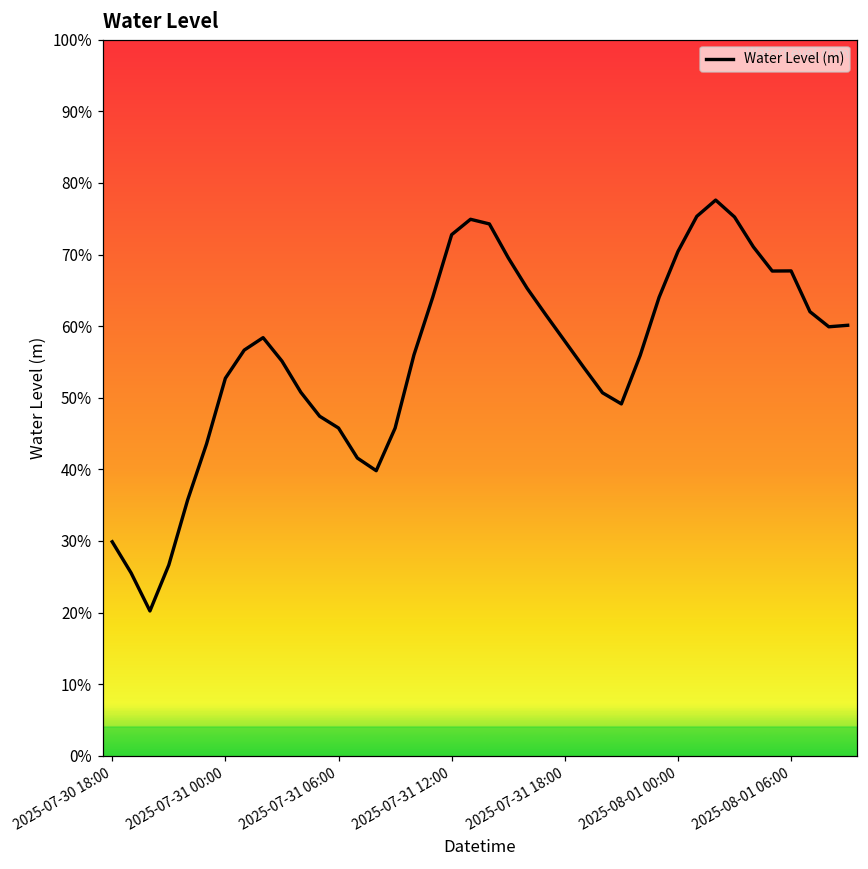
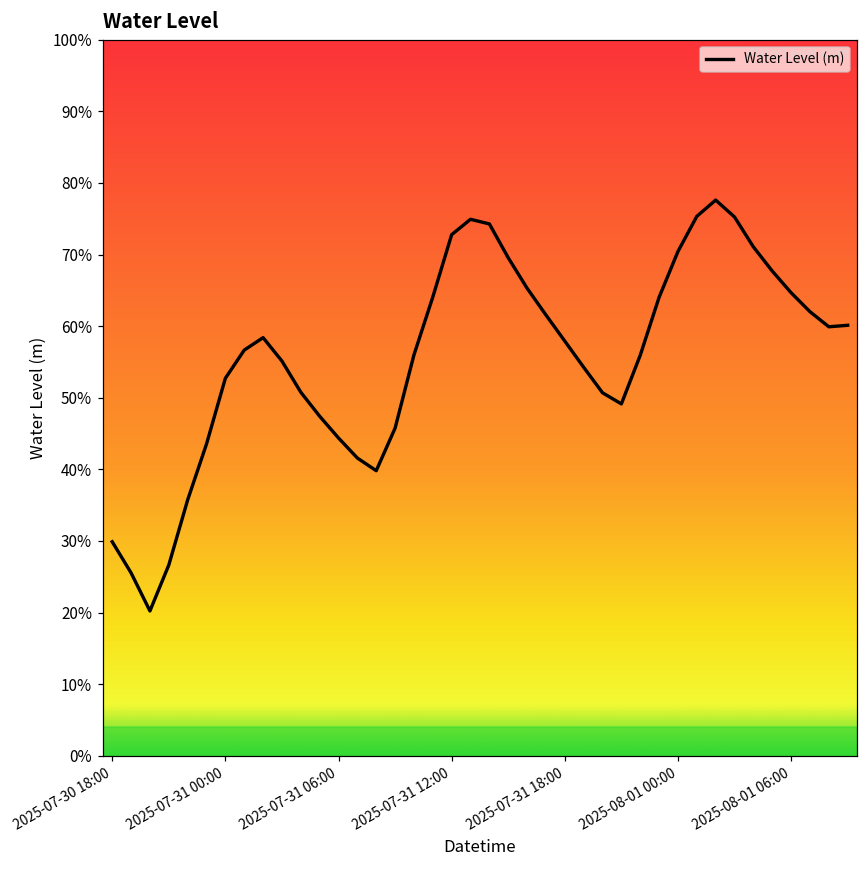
2025-07-31 06:00: 46% -> 44%
2025-08-01 06:00: 68% -> 65%
